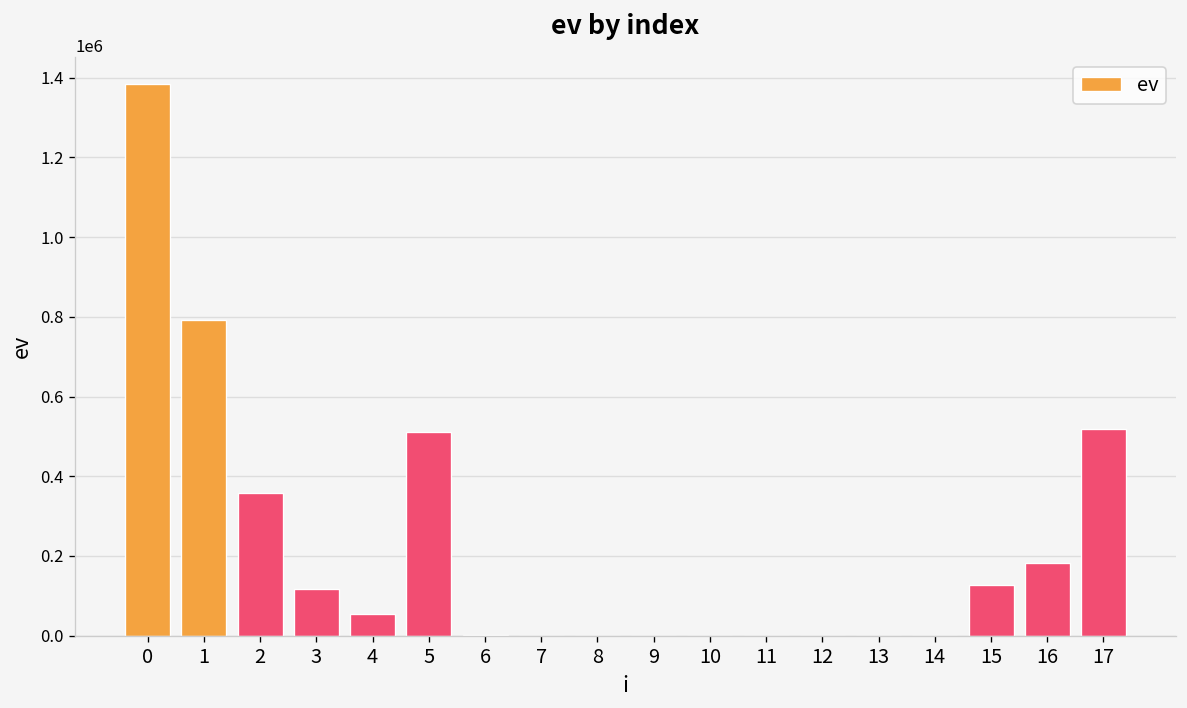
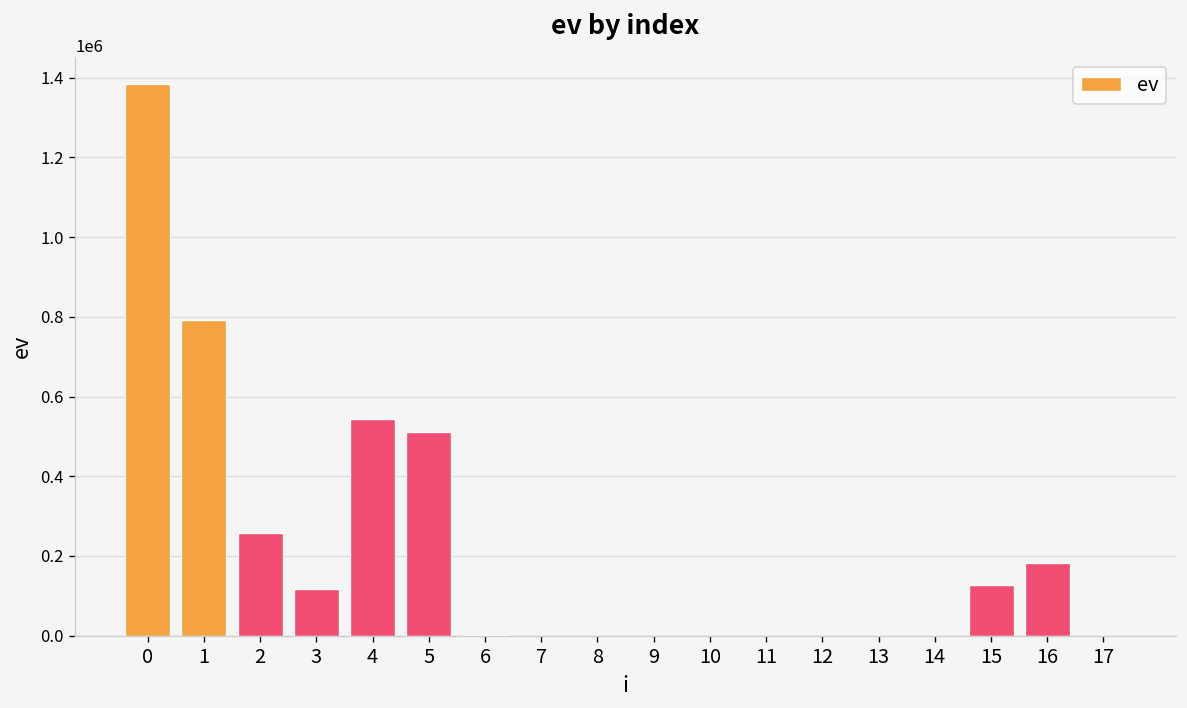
2: 360000 -> 260000
4: 60000 -> 540000
17: 520000 -> 0
